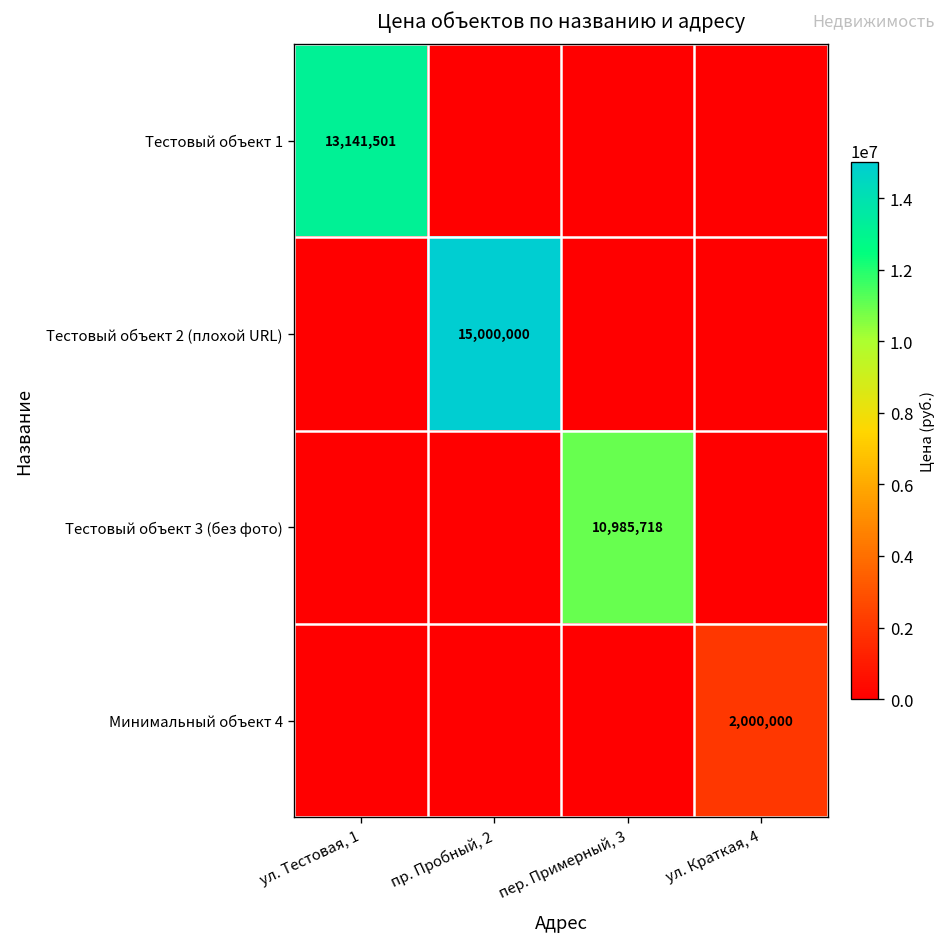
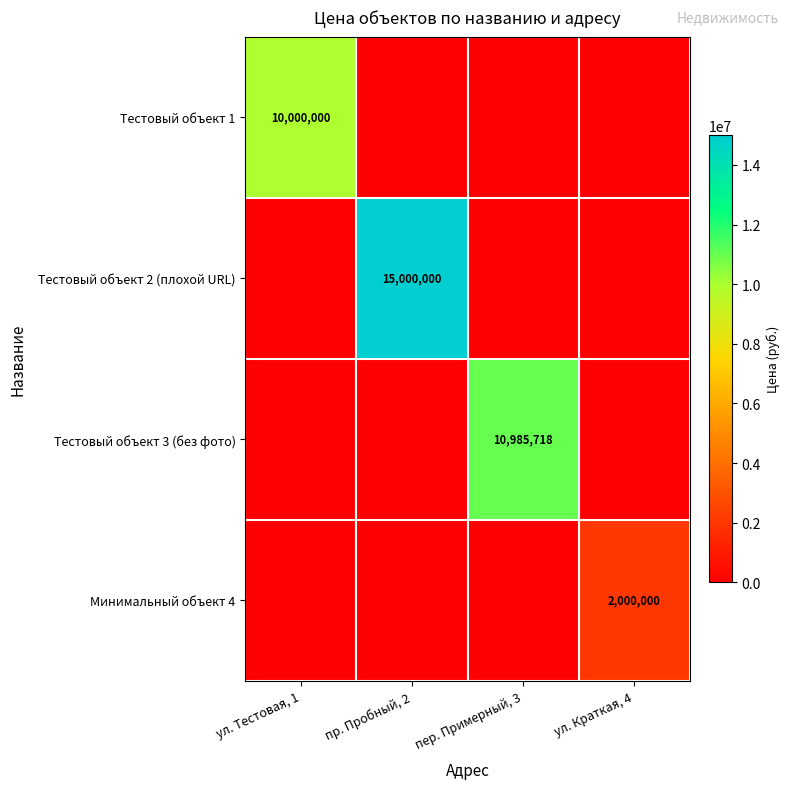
Тестовый объект 1, ул. Тестовая, 1: 13,141,501 -> 10,000,000
